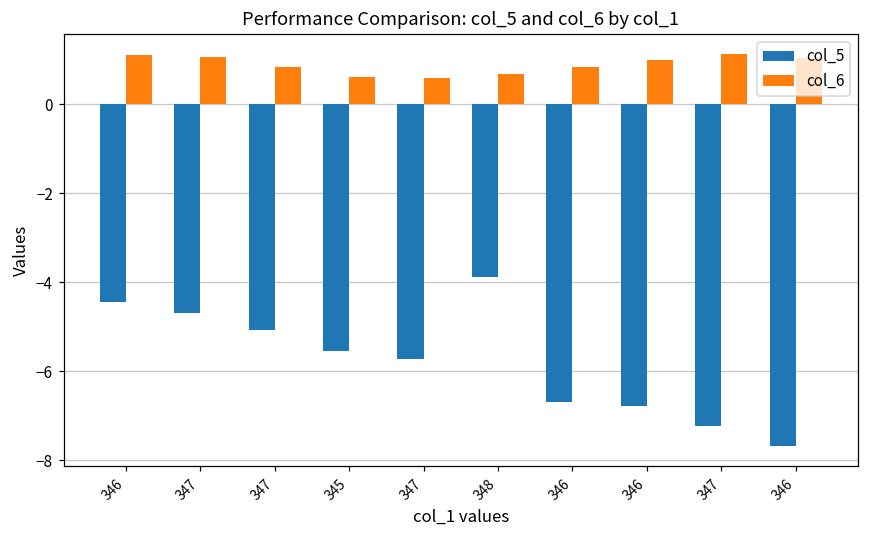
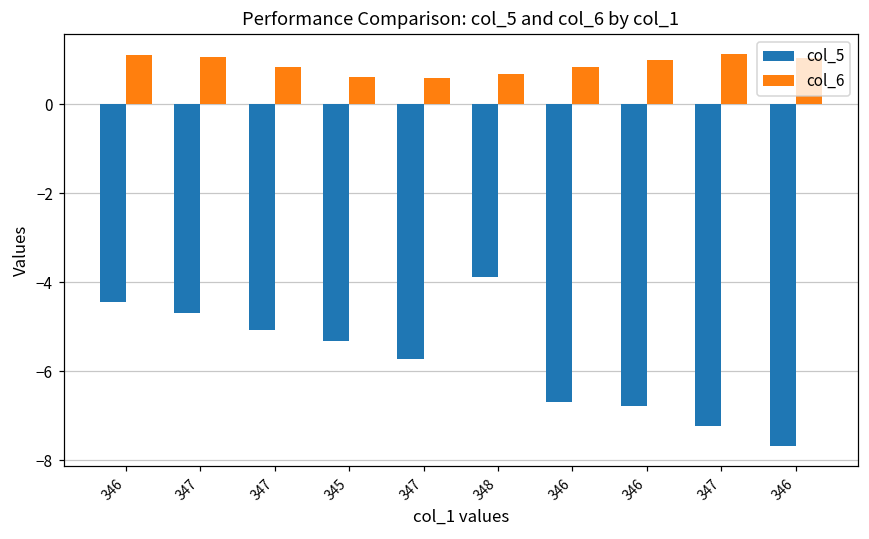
col_5, 345: -5.5 -> -5.3
